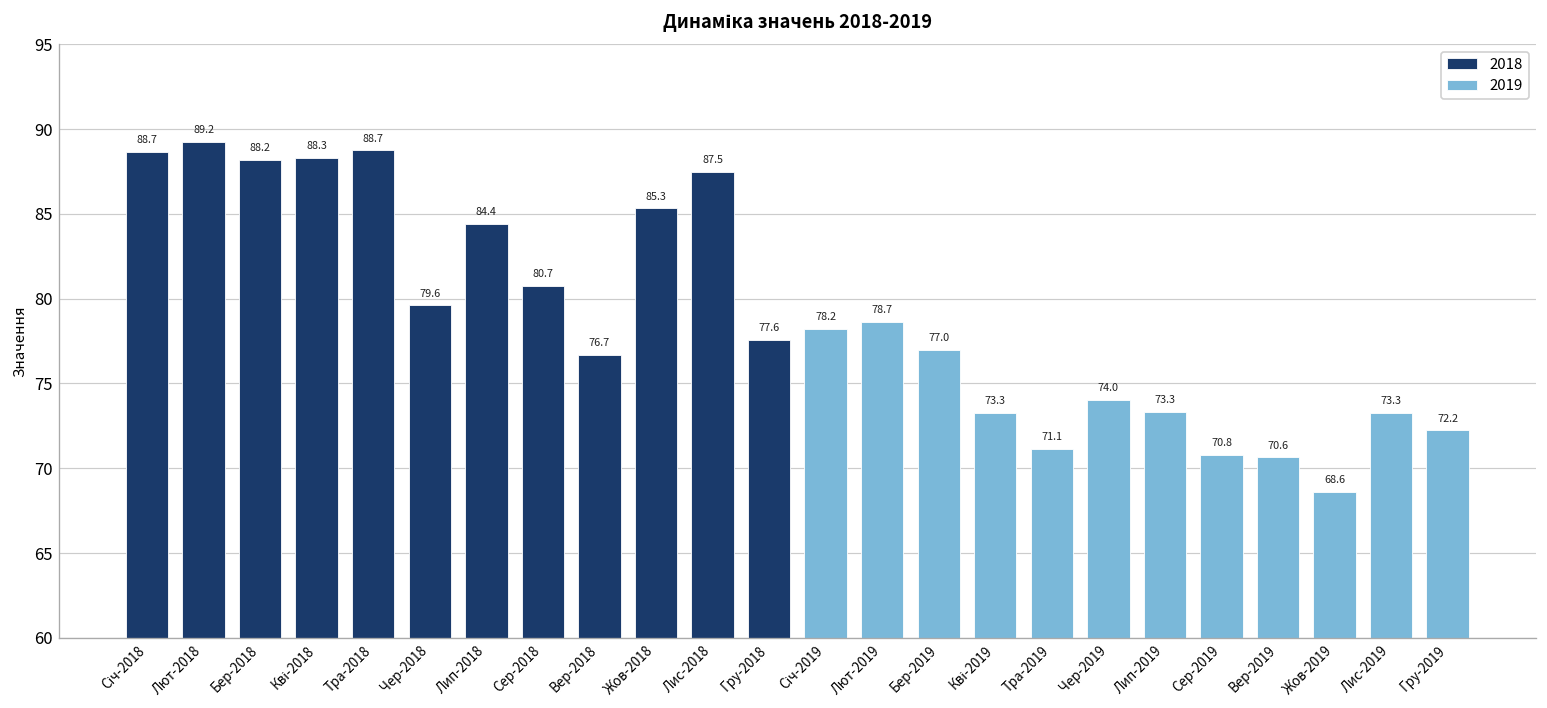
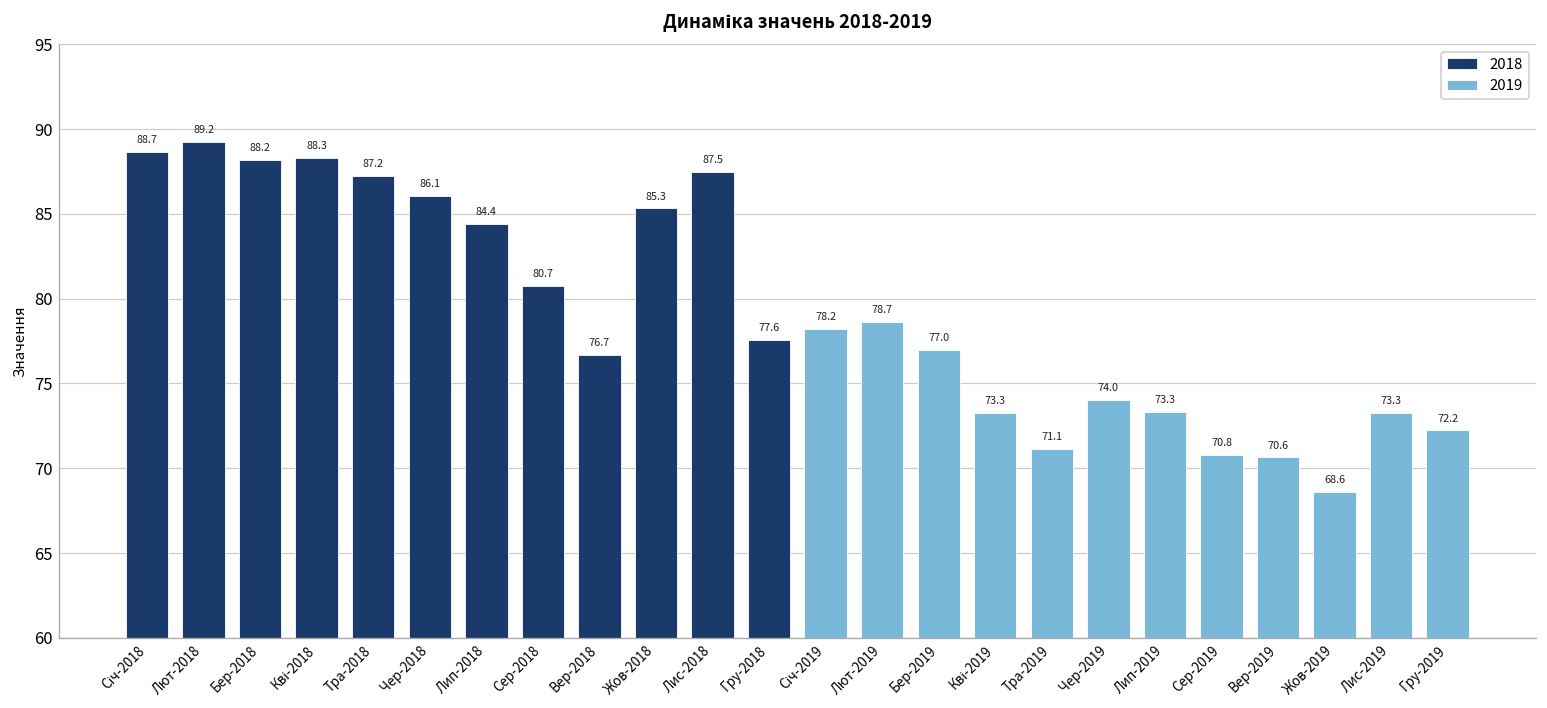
2018, Тра-2018: 88.7 -> 87.2
2018, Чер-2018: 79.6 -> 86.1
